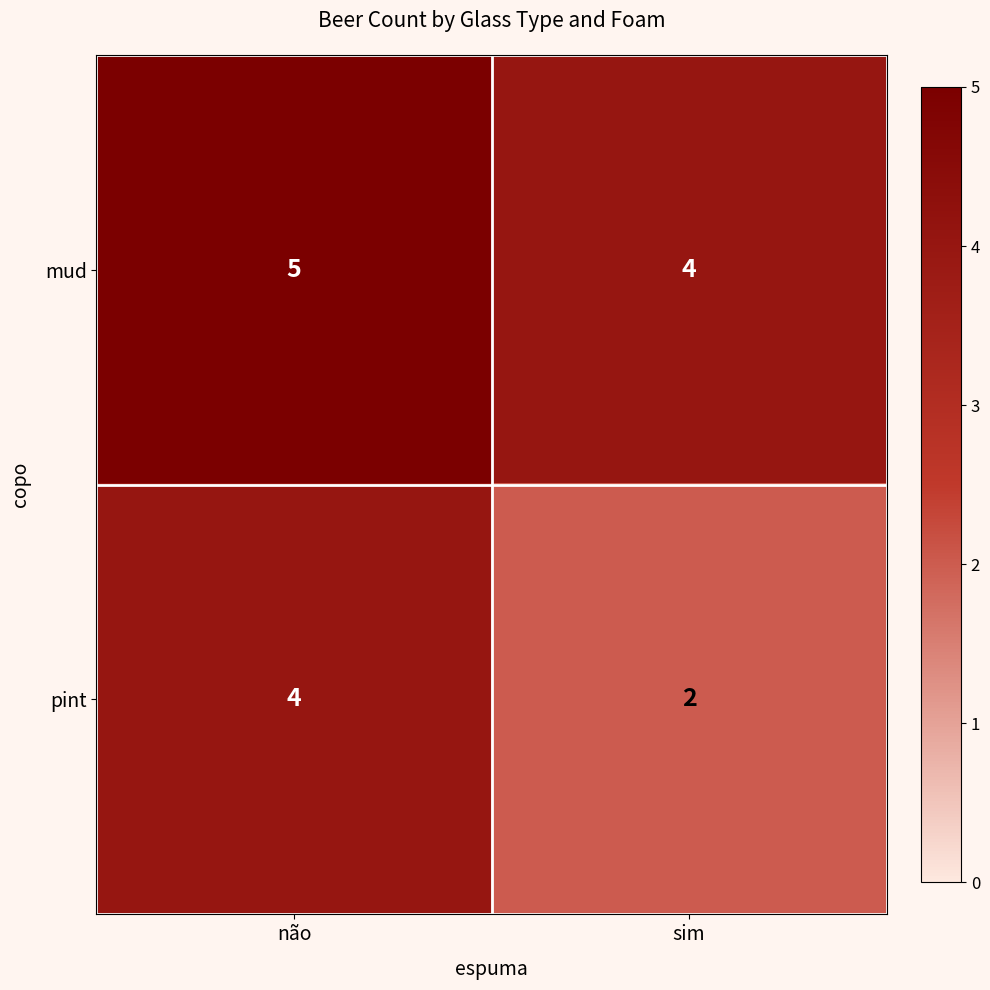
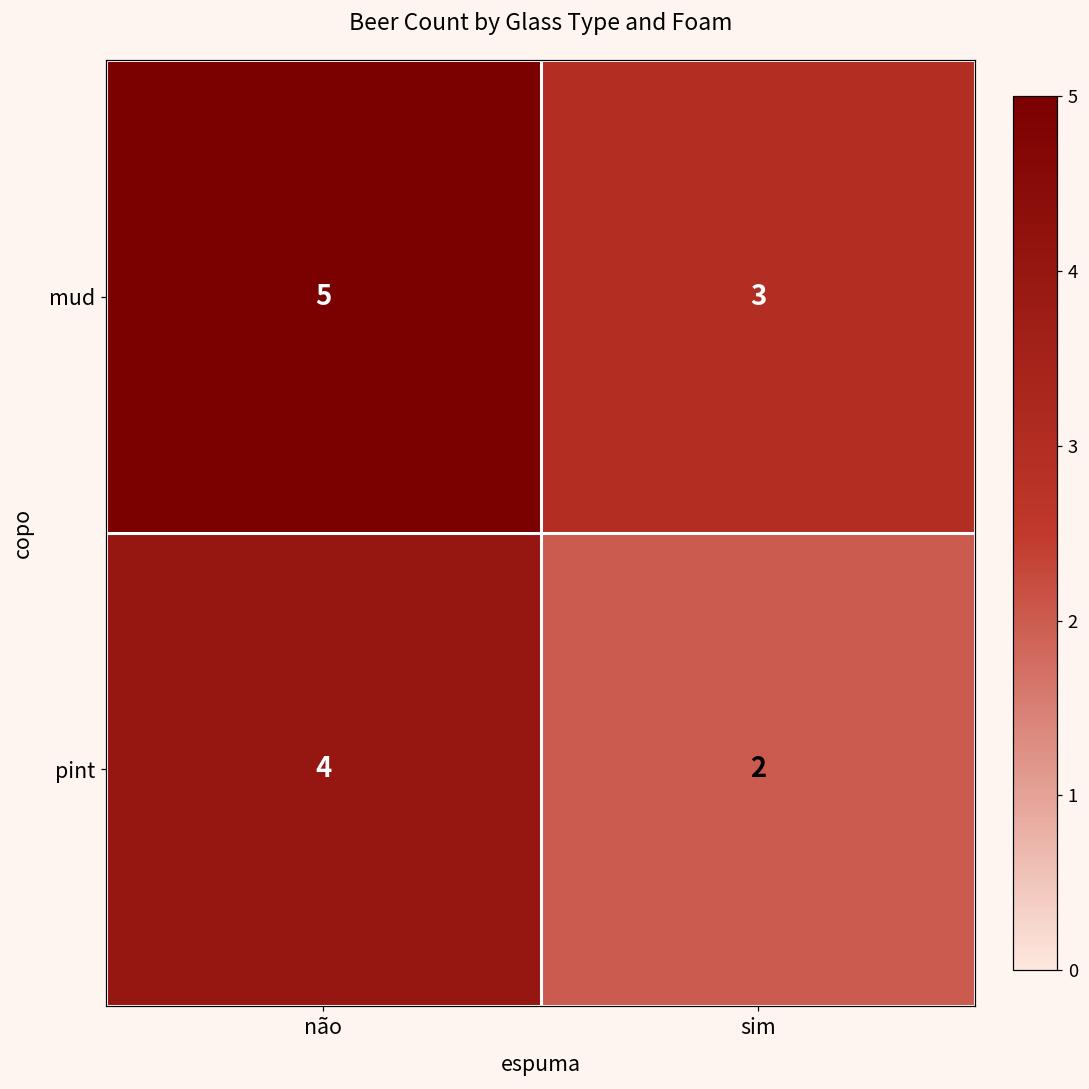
mud, sim: 4 -> 3
